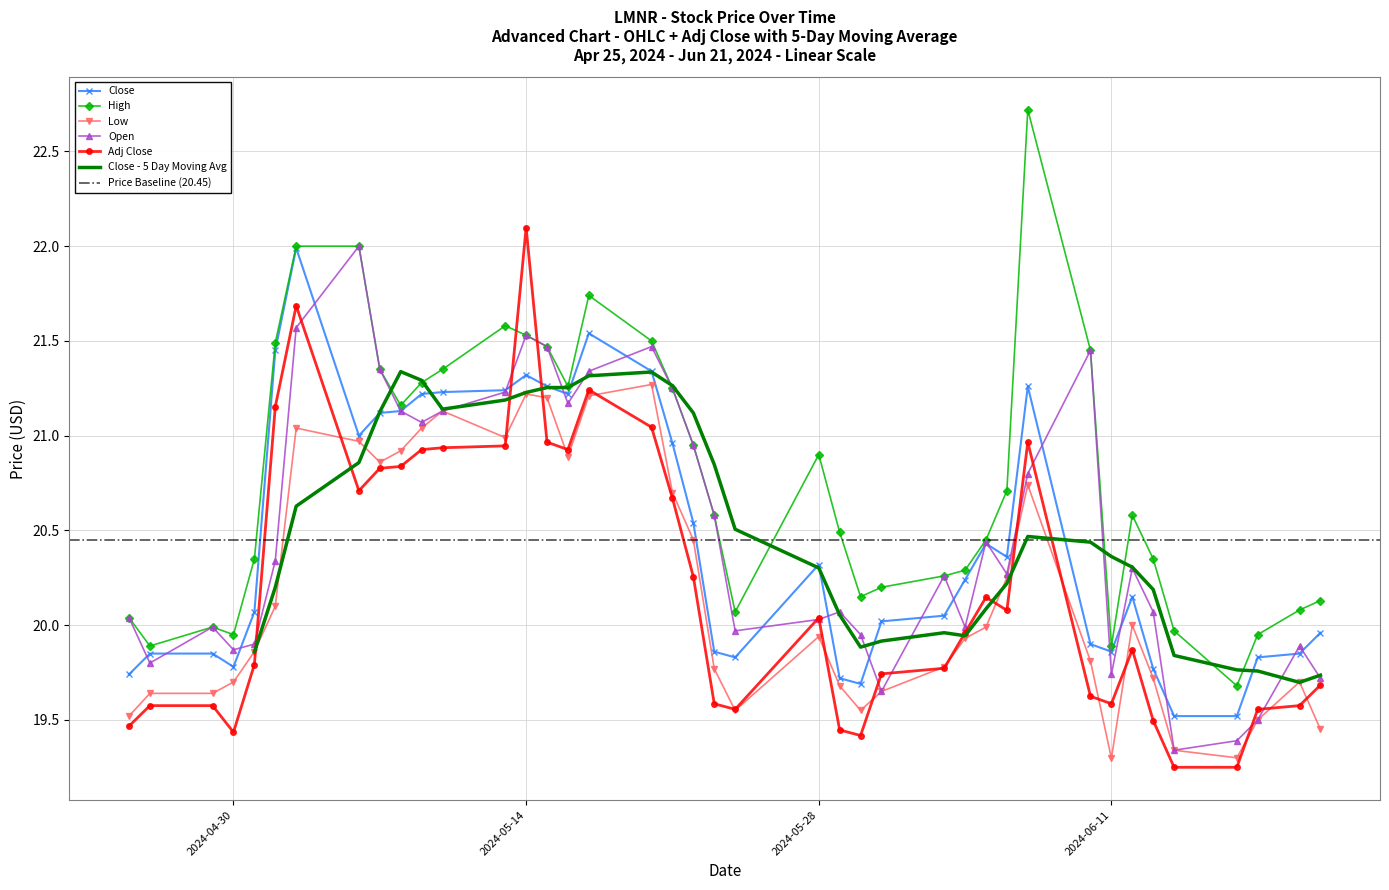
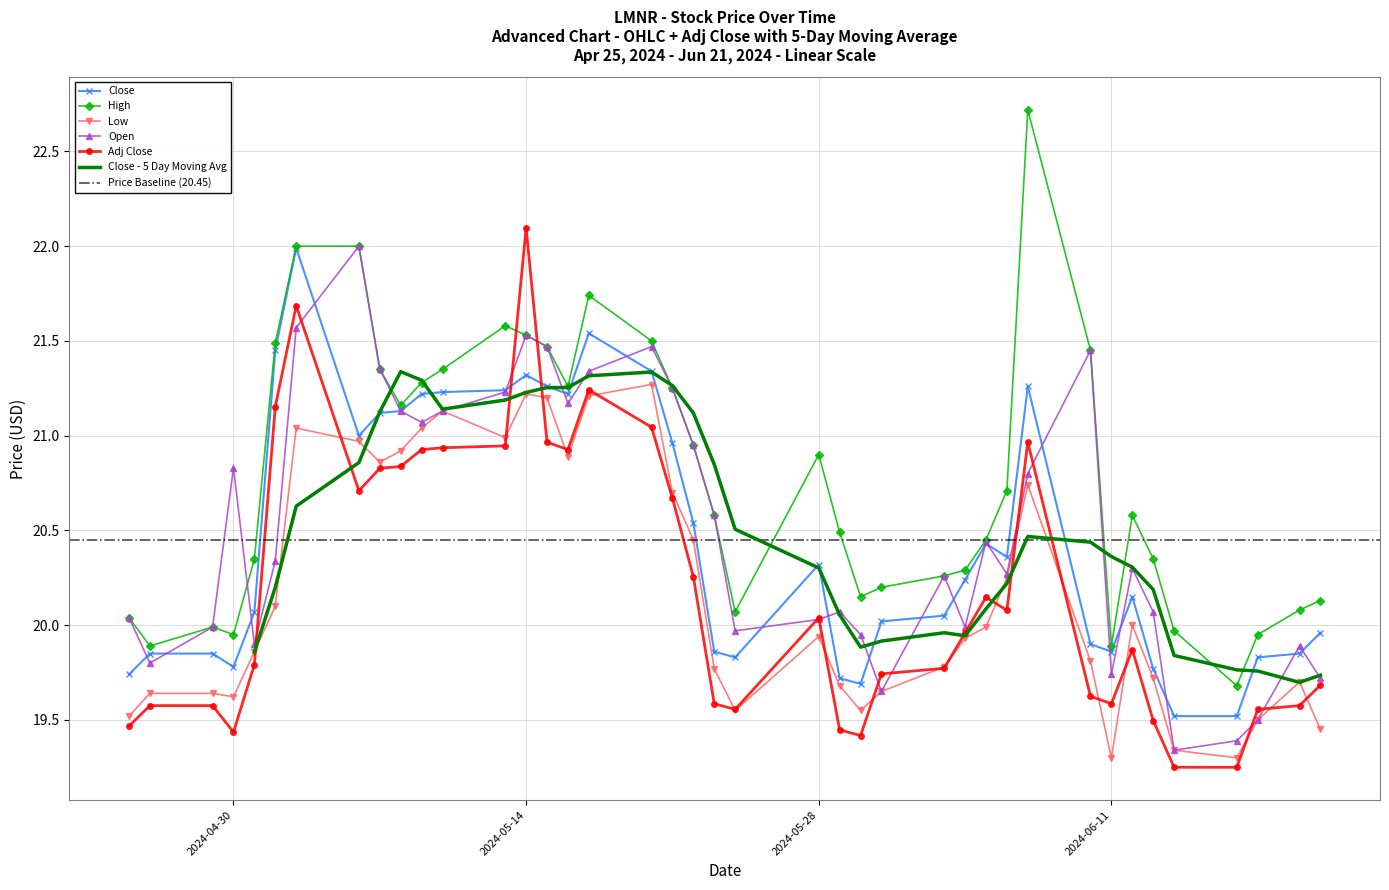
Low, 2024-04-30: 19.70 -> 19.62
Open, 2024-04-30: 19.87 -> 20.83
